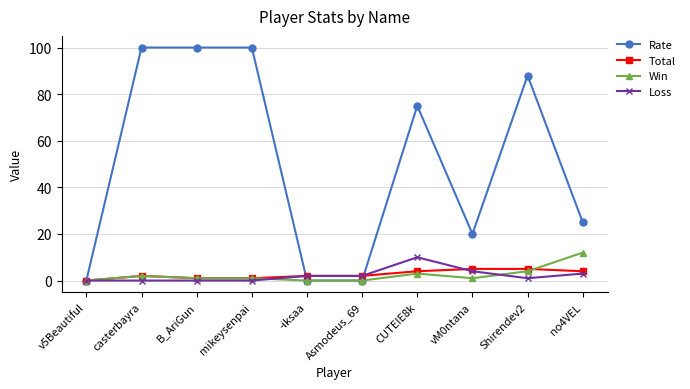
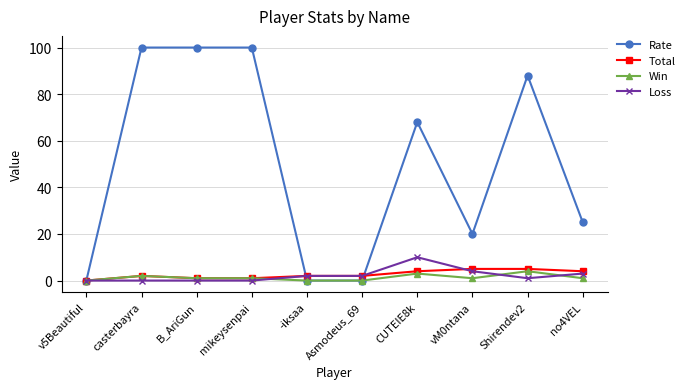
Rate, CUTEIE8k: 75 -> 68
Win, no4VEL: 12 -> 1
